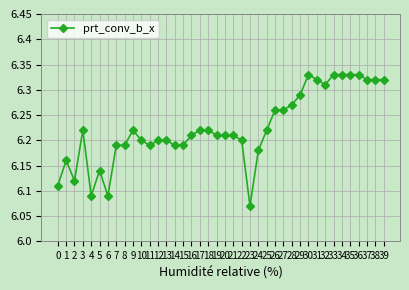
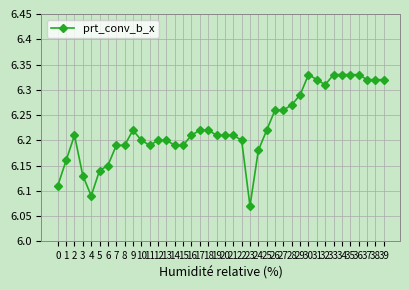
2: 6.12 -> 6.21
3: 6.22 -> 6.13
6: 6.09 -> 6.15
